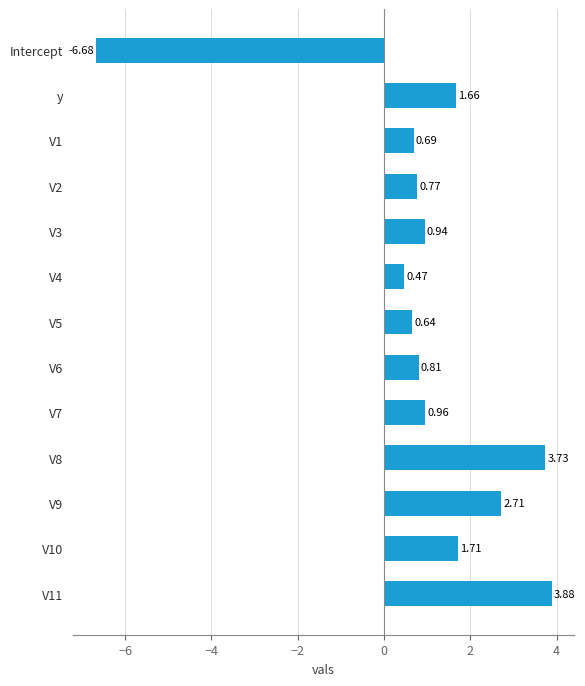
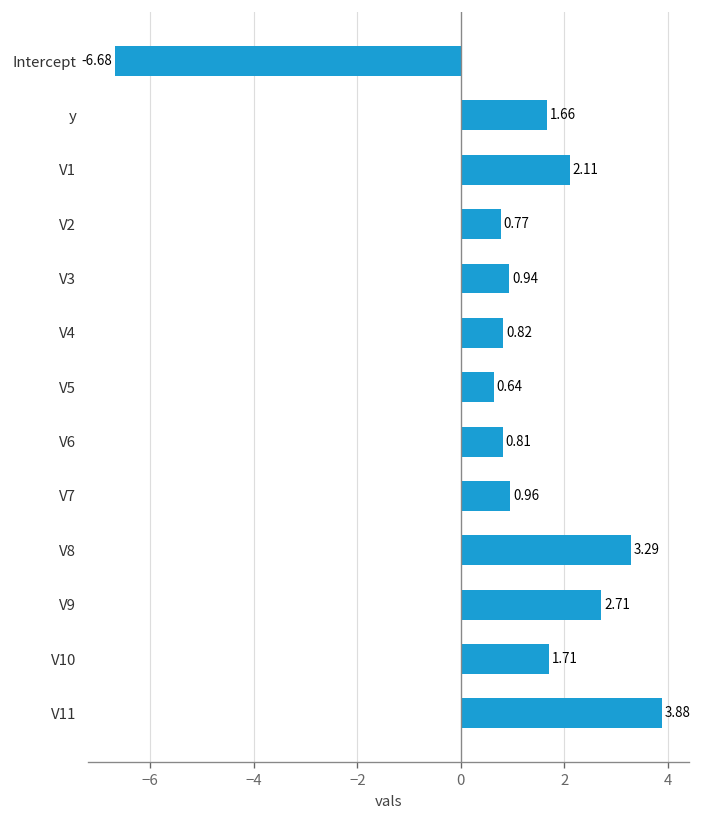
V1: 0.69 -> 2.11
V4: 0.47 -> 0.82
V8: 3.73 -> 3.29
